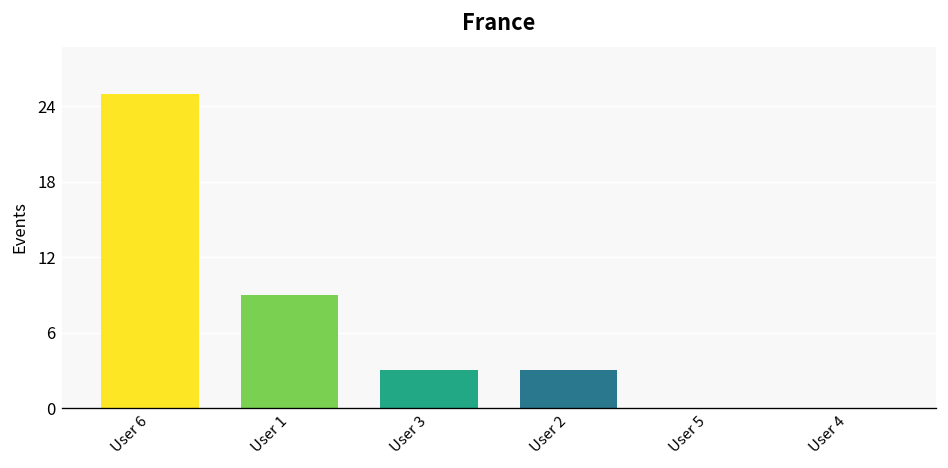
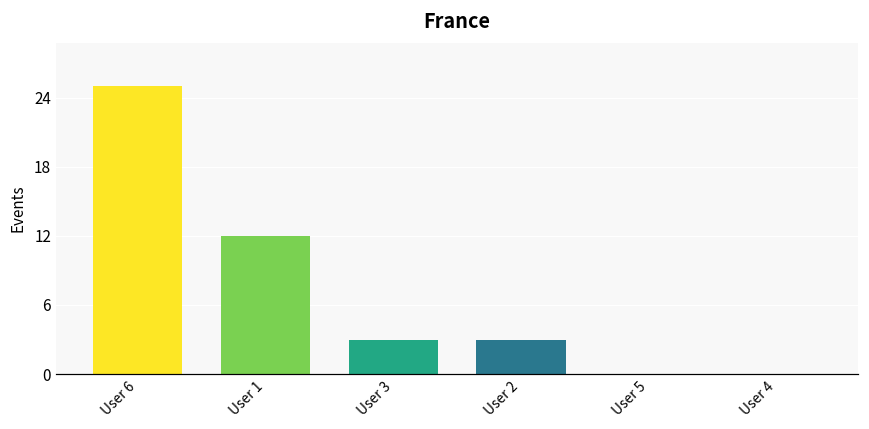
User 1: 9 -> 12
